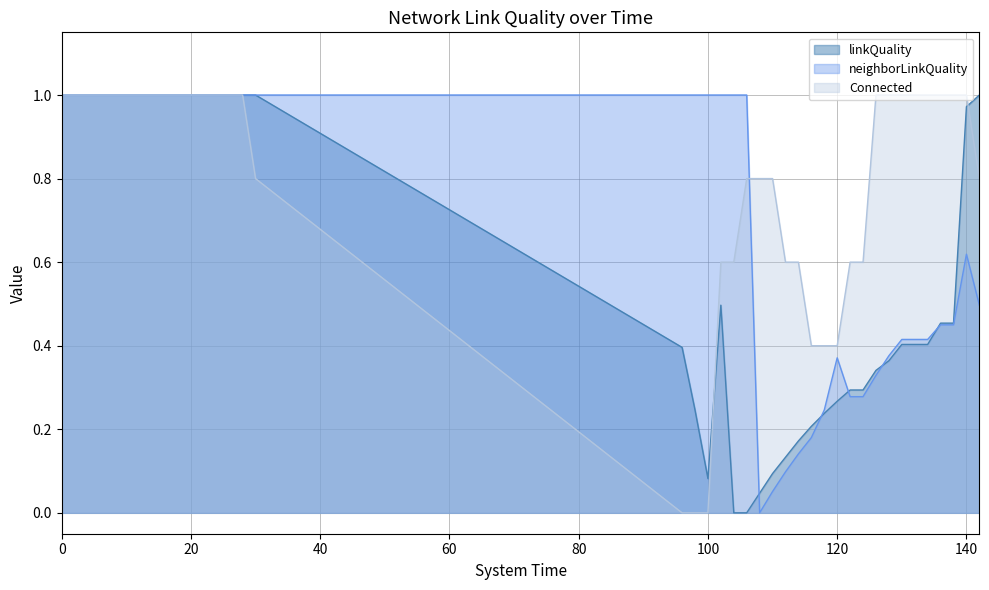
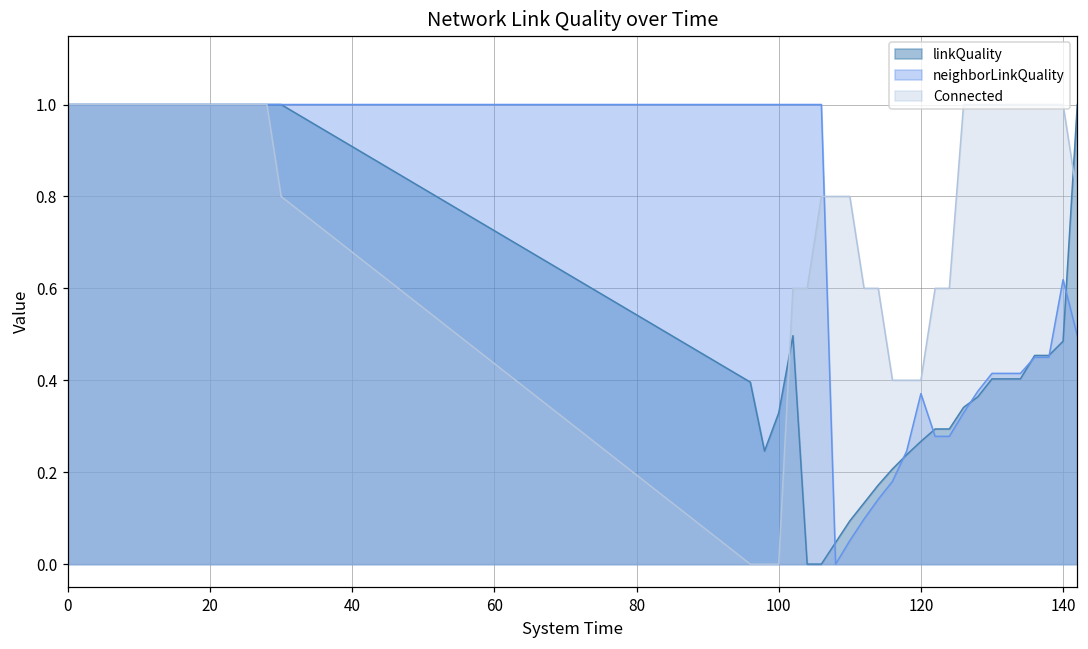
linkQuality, 100: 0.08 -> 0.33
linkQuality, 140: 0.97 -> 0.49
